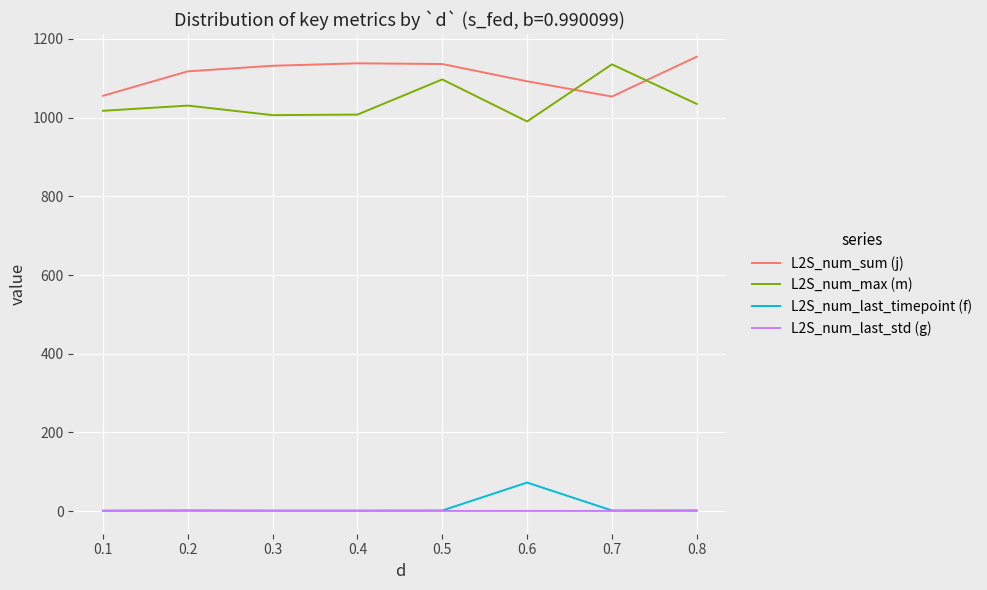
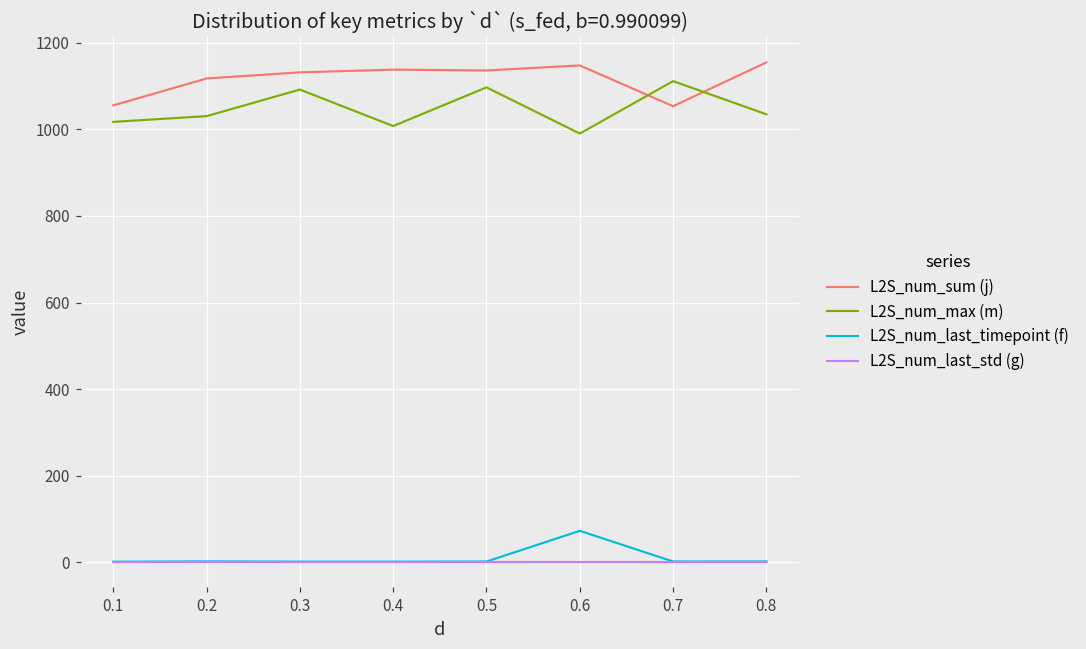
L2S_num_max (m), 0.3: 1010 -> 1090
L2S_num_sum (j), 0.6: 1090 -> 1150
L2S_num_max (m), 0.7: 1140 -> 1110
